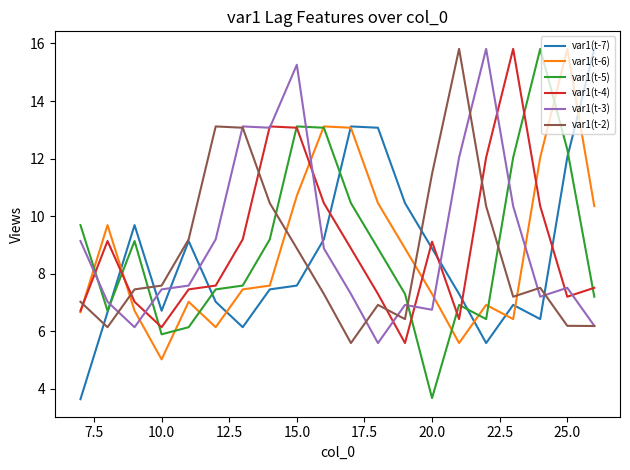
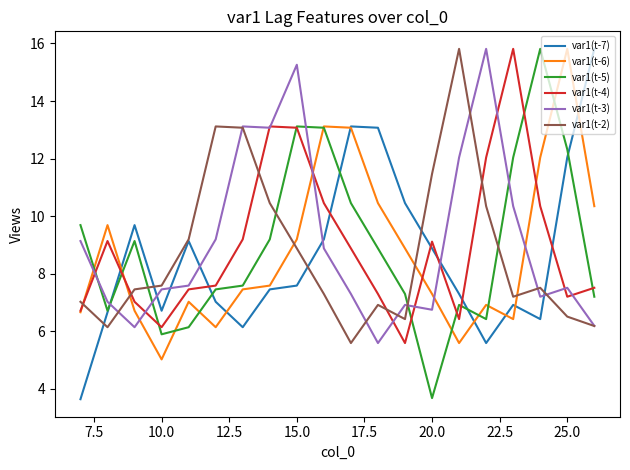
var1(t-6), 15.0: 10.7 -> 9.2
var1(t-2), 25.0: 6.2 -> 6.5
